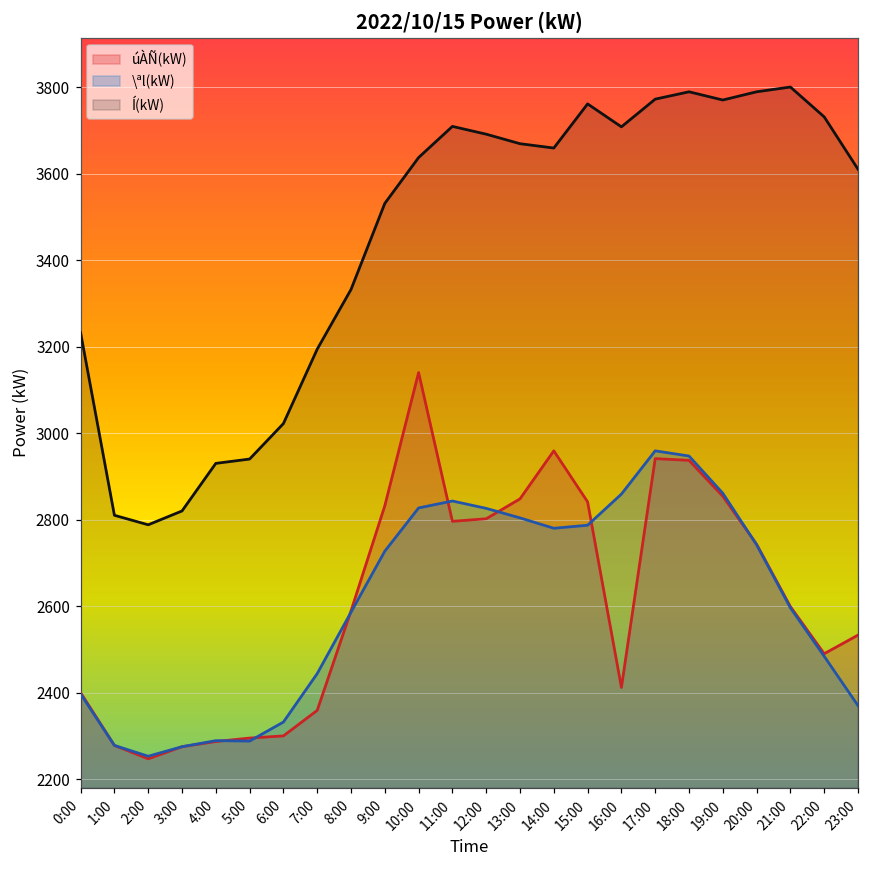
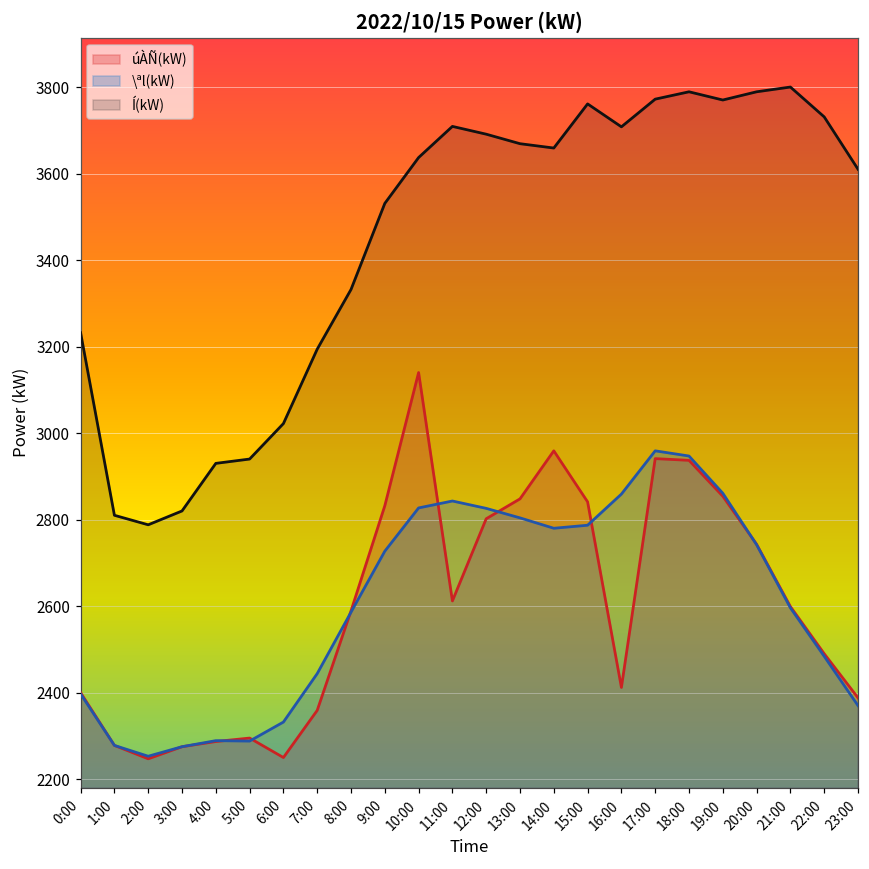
úÀÑ(kW), 6:00: 2300 -> 2250
úÀÑ(kW), 11:00: 2800 -> 2610
úÀÑ(kW), 23:00: 2530 -> 2390
